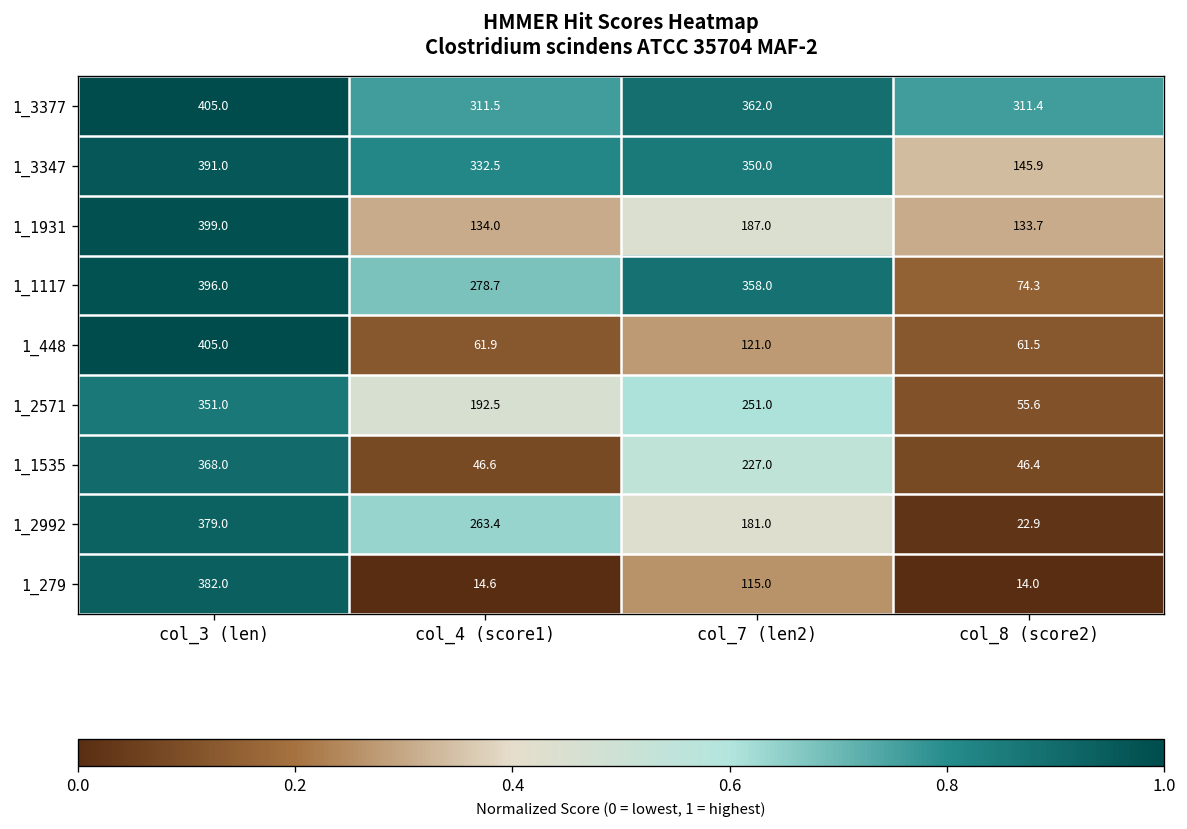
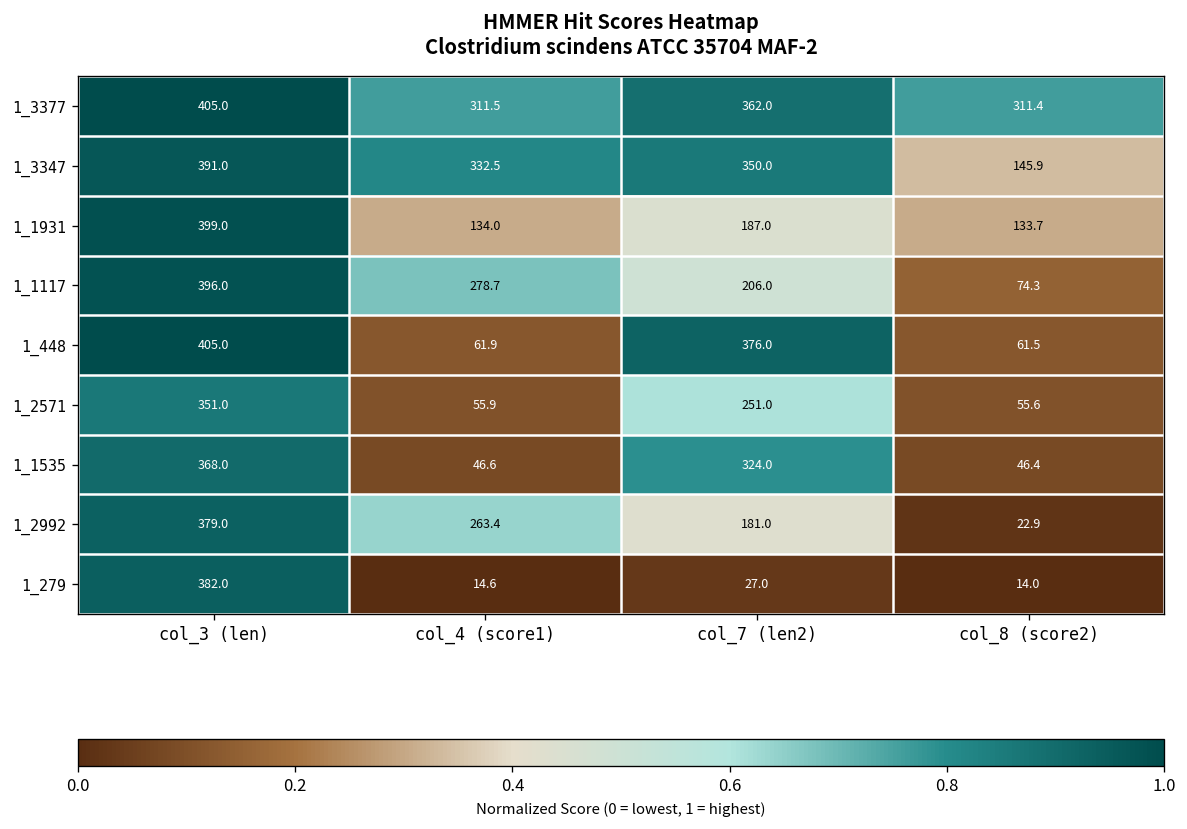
1_1117, col_7 (len2): 358.0 -> 206.0
1_448, col_7 (len2): 121.0 -> 376.0
1_2571, col_4 (score1): 192.5 -> 55.9
1_1535, col_7 (len2): 227.0 -> 324.0
1_279, col_7 (len2): 115.0 -> 27.0
